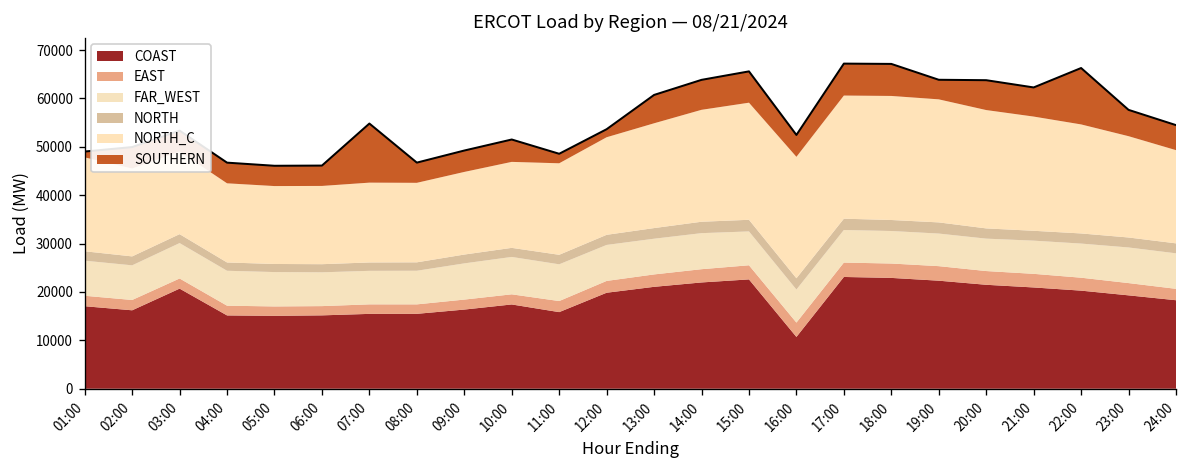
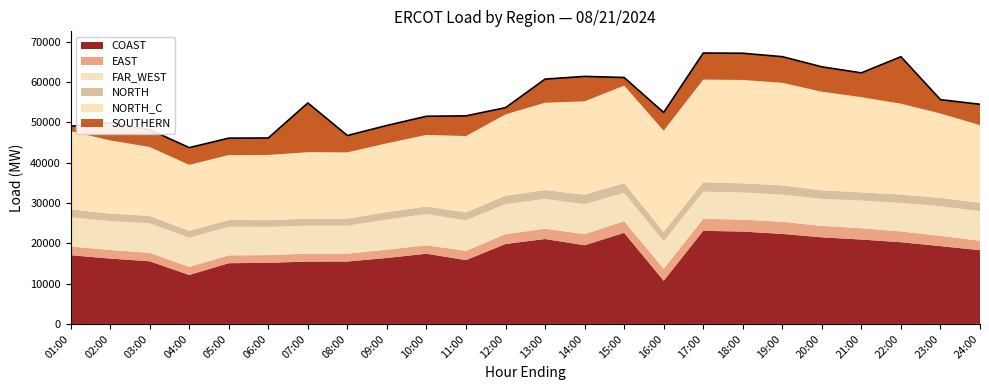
COAST, 03:00: 21000 -> 16000
COAST, 04:00: 15000 -> 12000
SOUTHERN, 11:00: 2000 -> 5000
COAST, 14:00: 22000 -> 20000
SOUTHERN, 15:00: 6000 -> 2000
SOUTHERN, 19:00: 4000 -> 6000
SOUTHERN, 23:00: 5000 -> 3000
